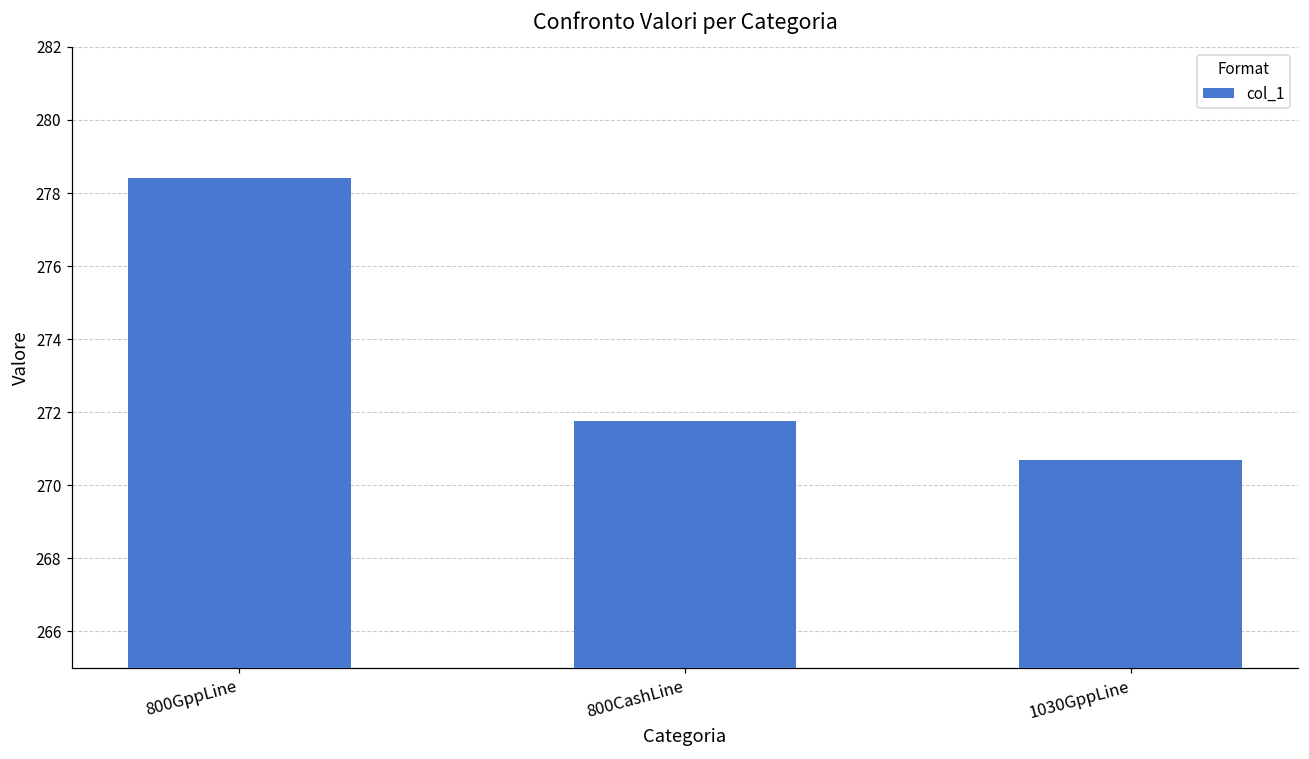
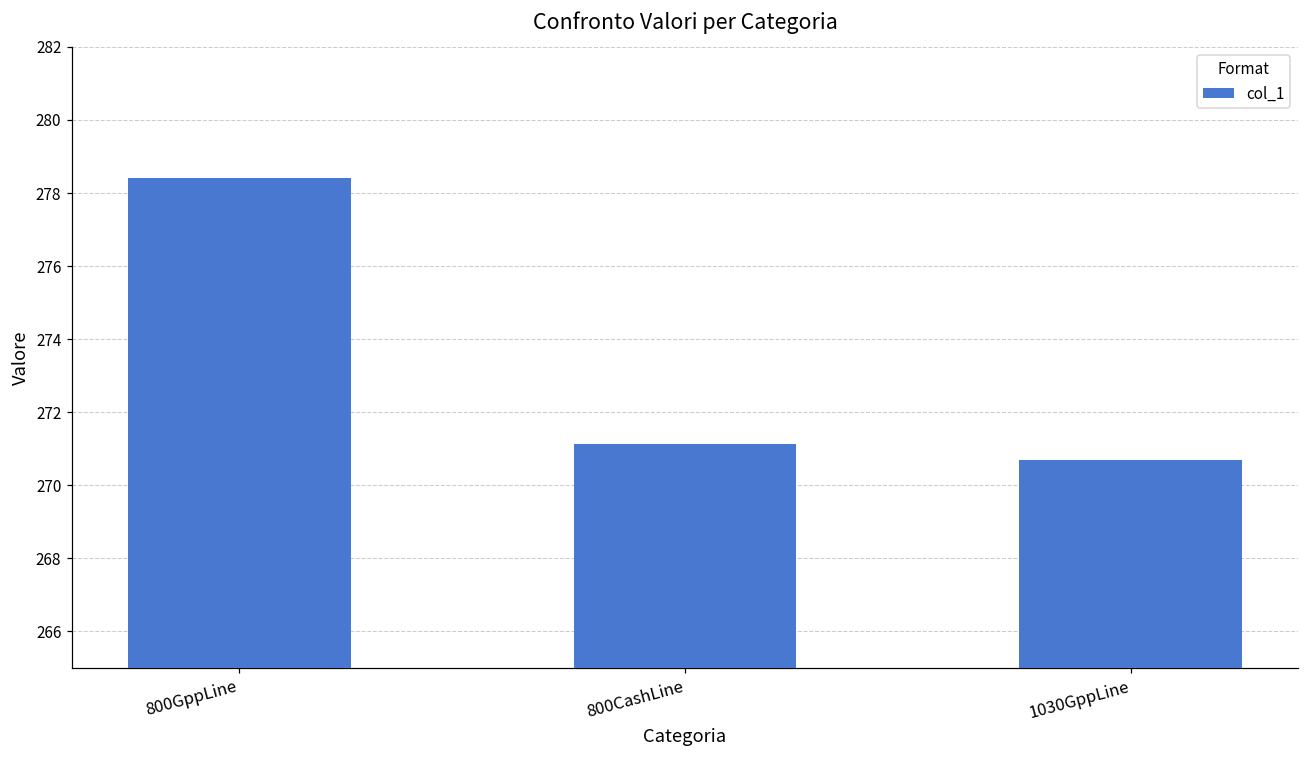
800CashLine: 271.8 -> 271.1
